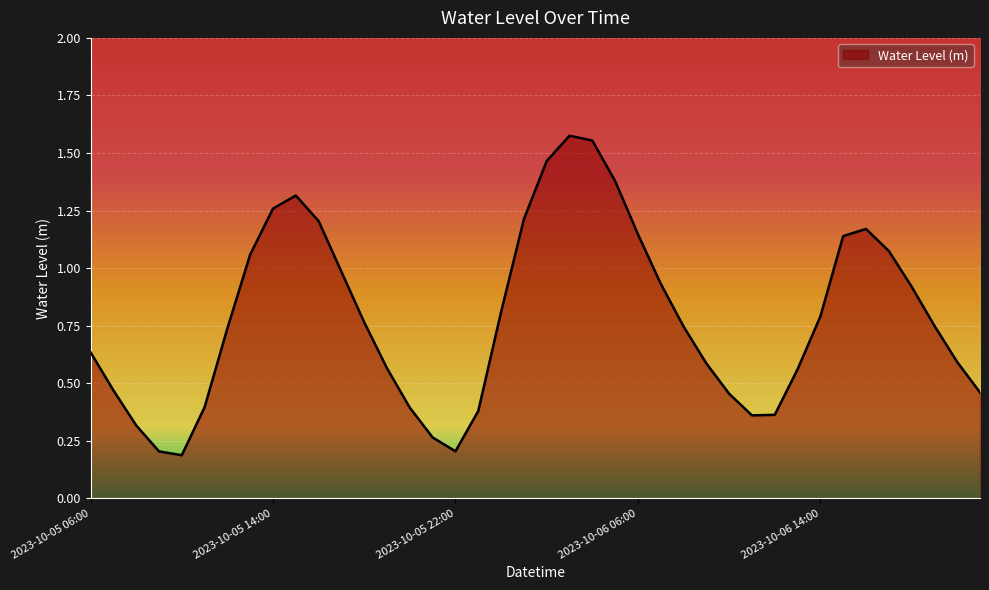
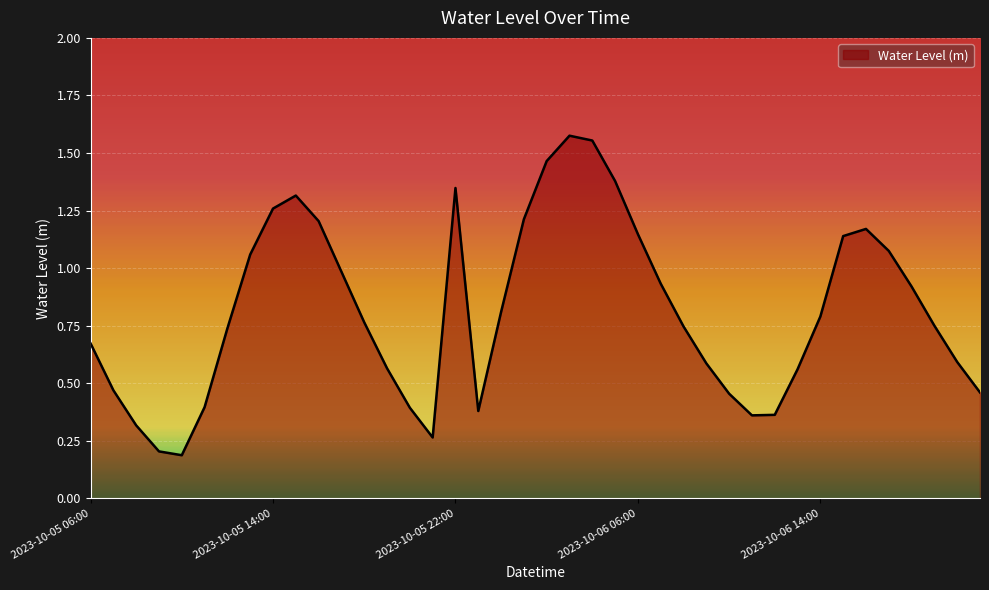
2023-10-05 06:00: 0.63 -> 0.67
2023-10-05 22:00: 0.20 -> 1.35
